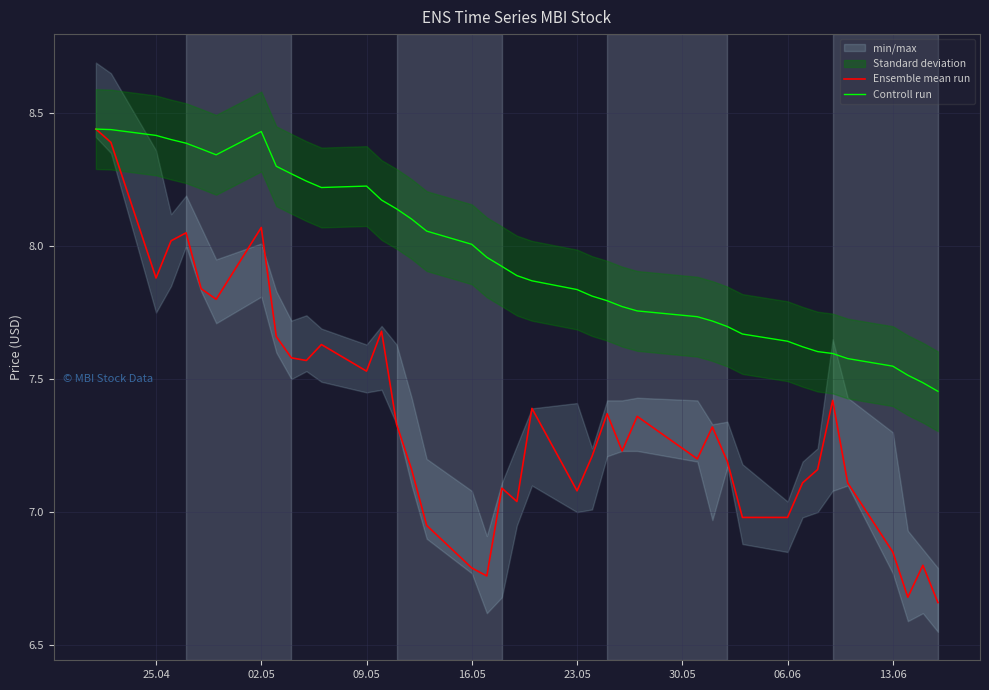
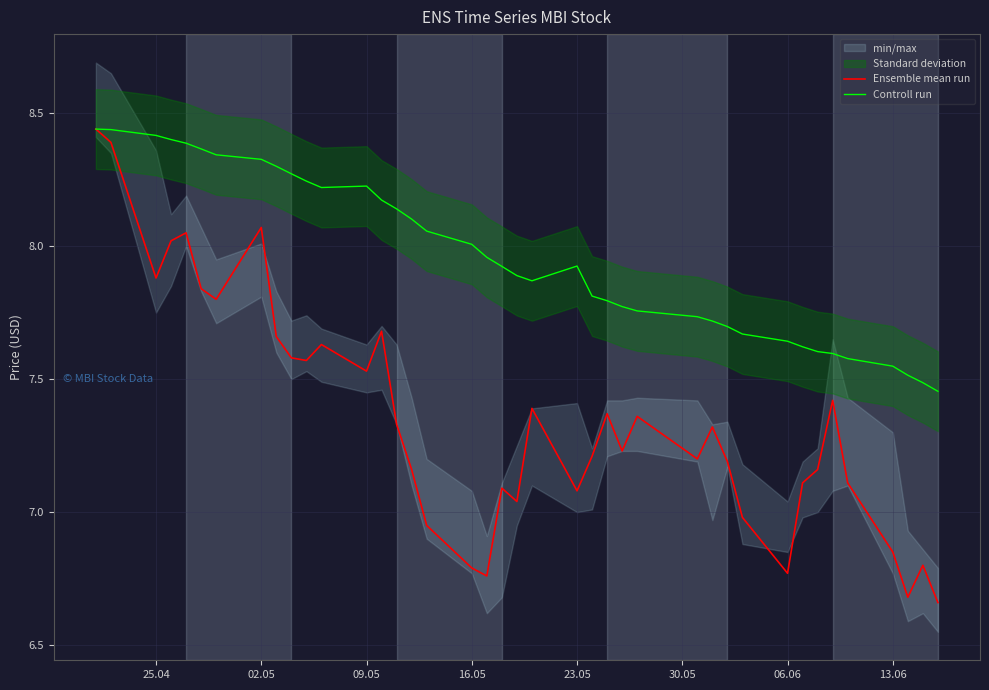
Controll run, 02.05: 8.43 -> 8.33
Controll run, 23.05: 7.84 -> 7.93
Ensemble mean run, 06.06: 6.98 -> 6.77
